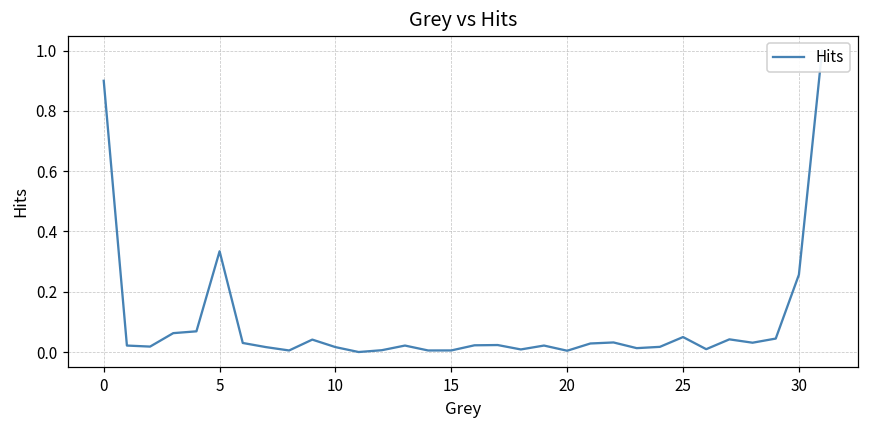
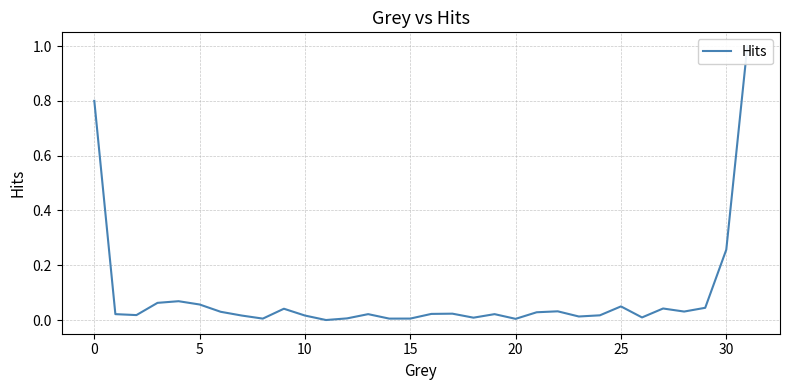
0: 0.9 -> 0.8
5: 0.33 -> 0.06
